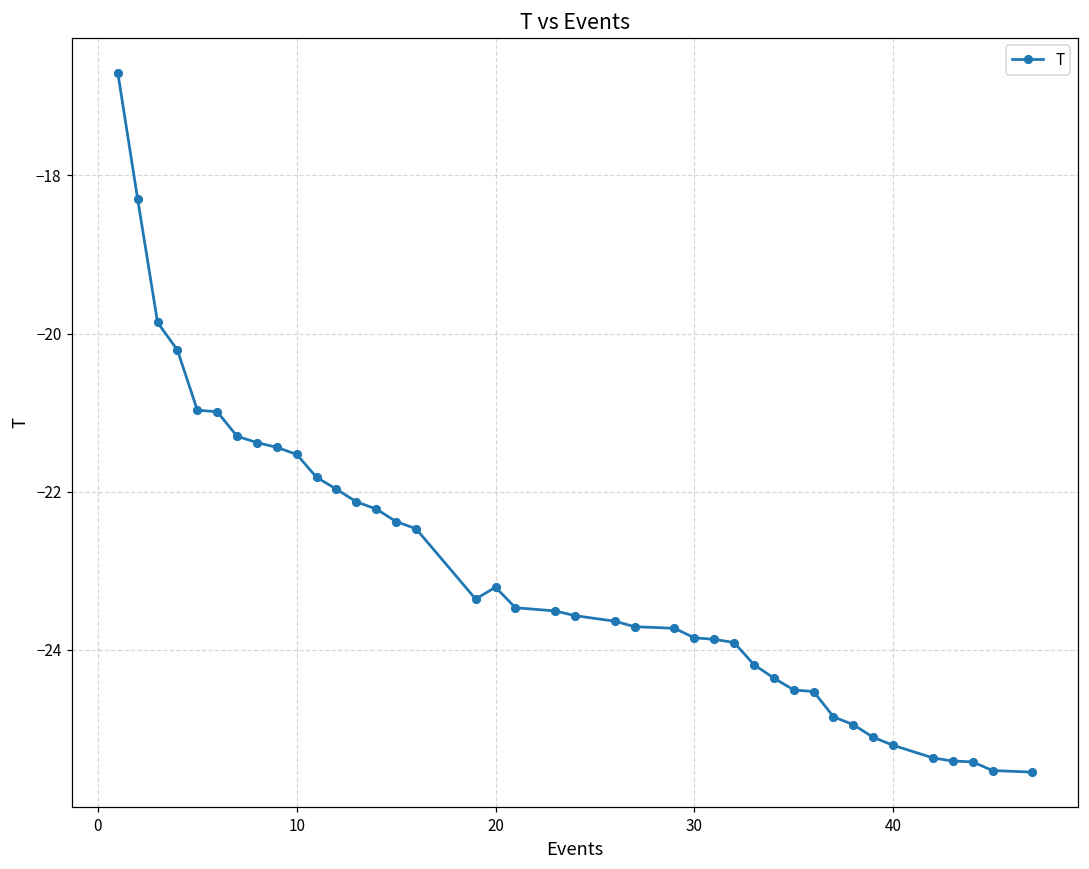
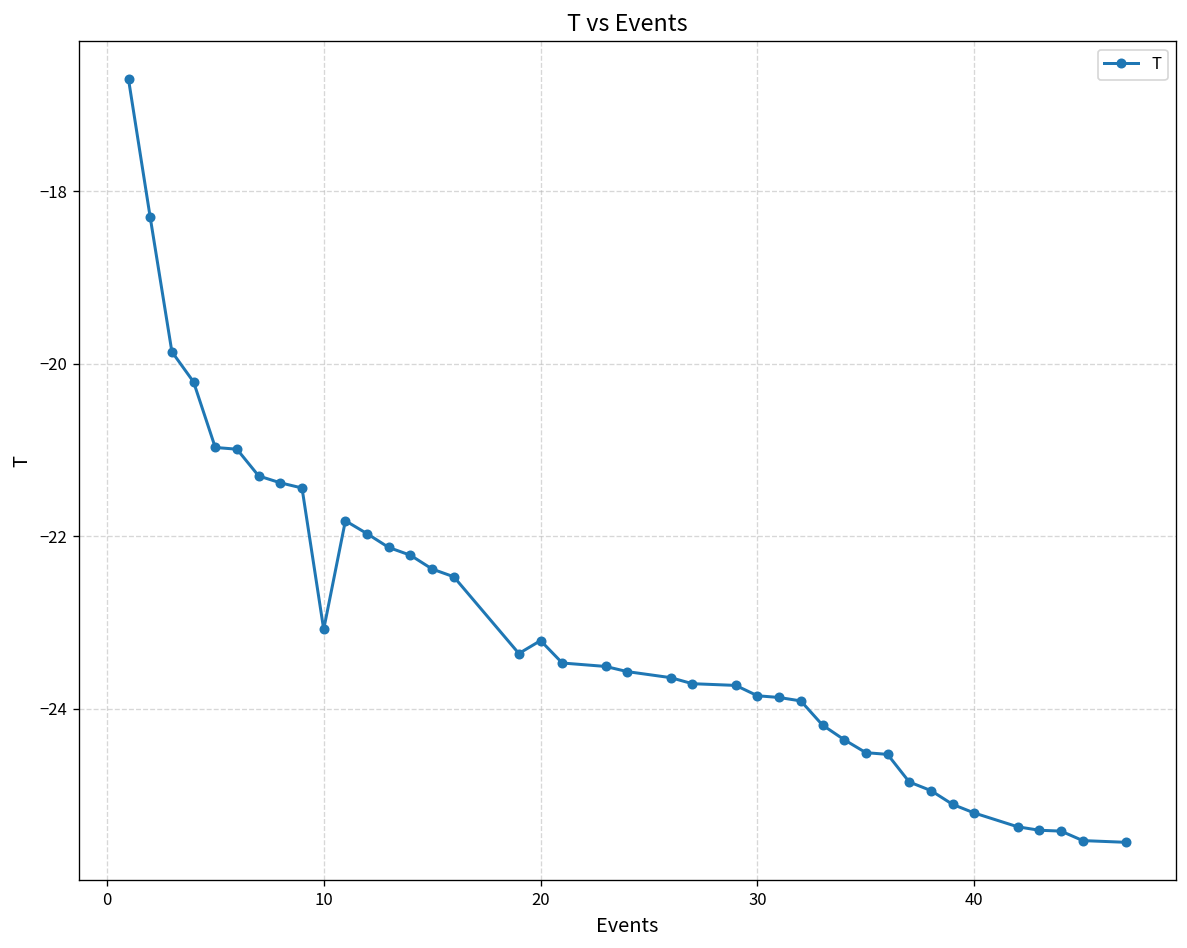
10: -21.5 -> -23.1
